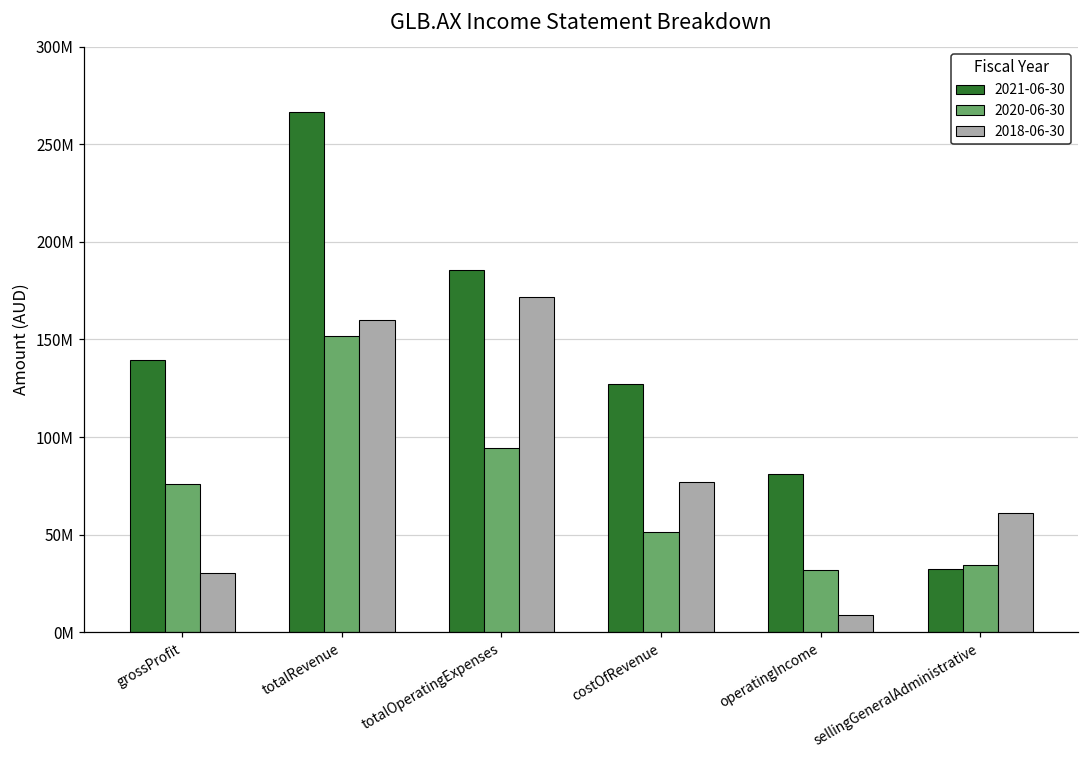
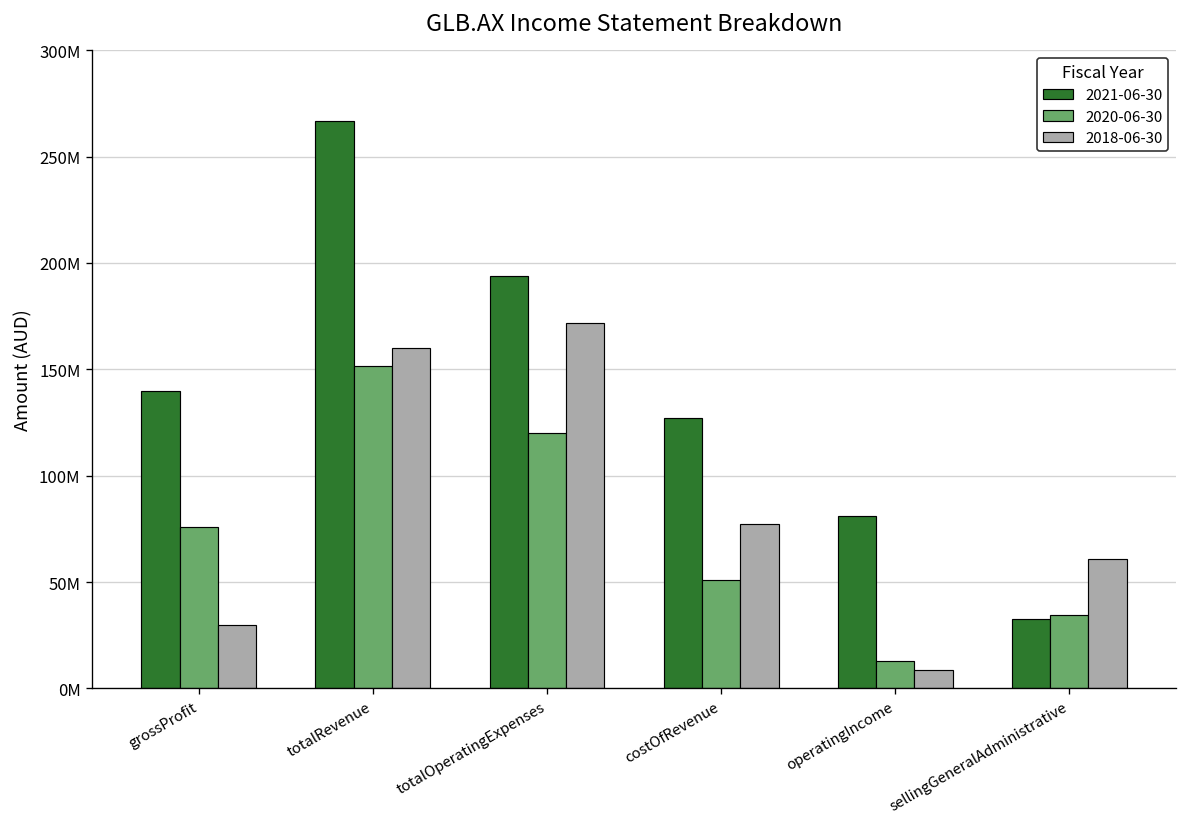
2021-06-30, totalOperatingExpenses: 186000000 -> 194000000
2020-06-30, totalOperatingExpenses: 95000000 -> 120000000
2020-06-30, operatingIncome: 32000000 -> 13000000
